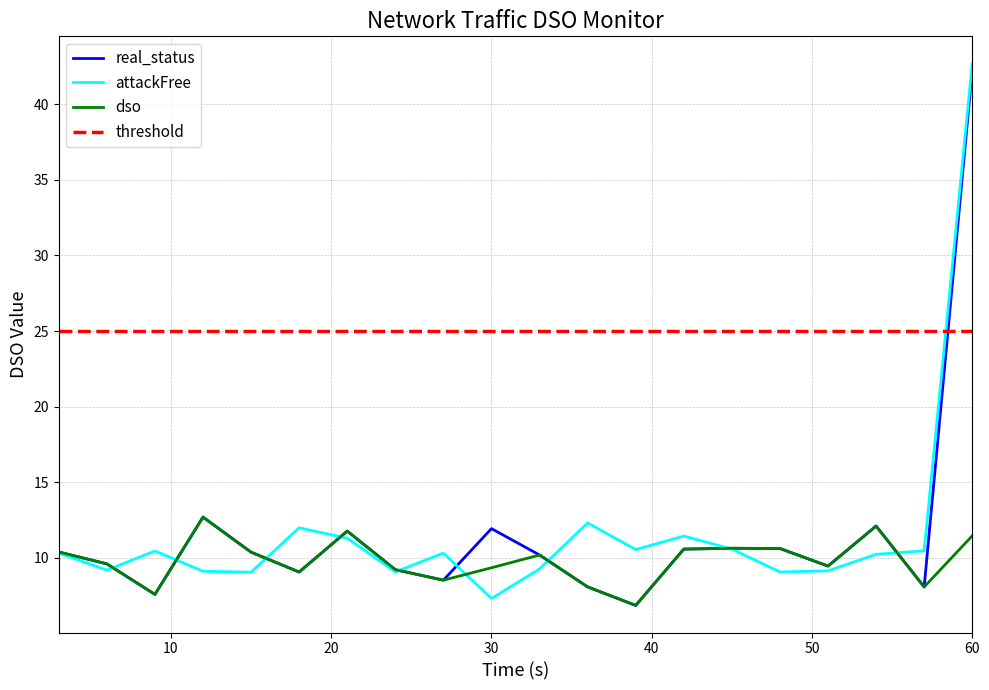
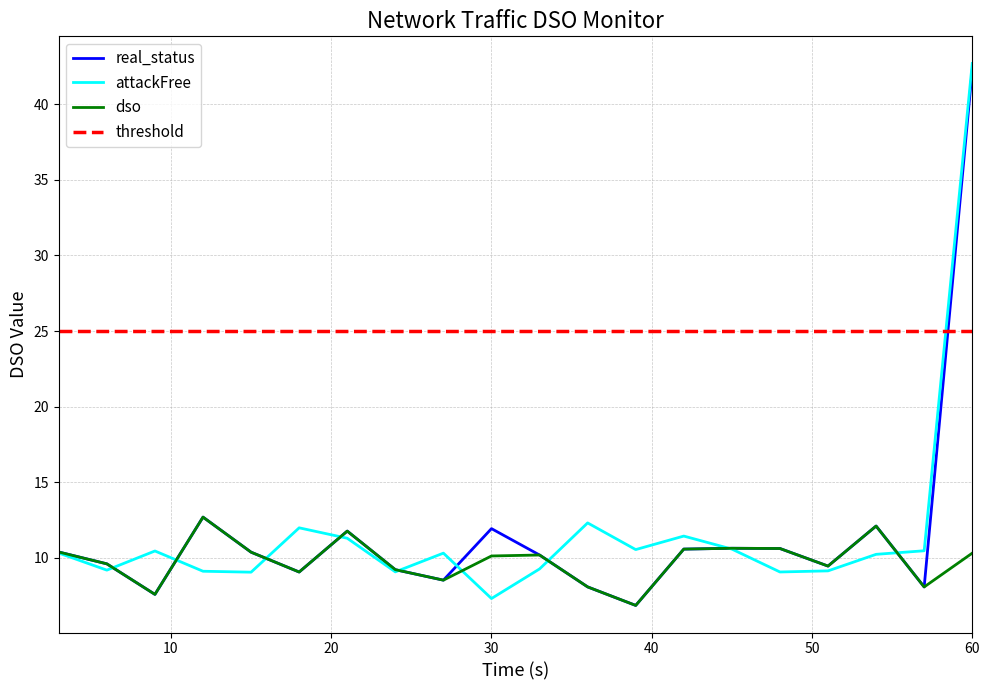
dso, 30: 9.3 -> 10.1
dso, 60: 11.5 -> 10.3
